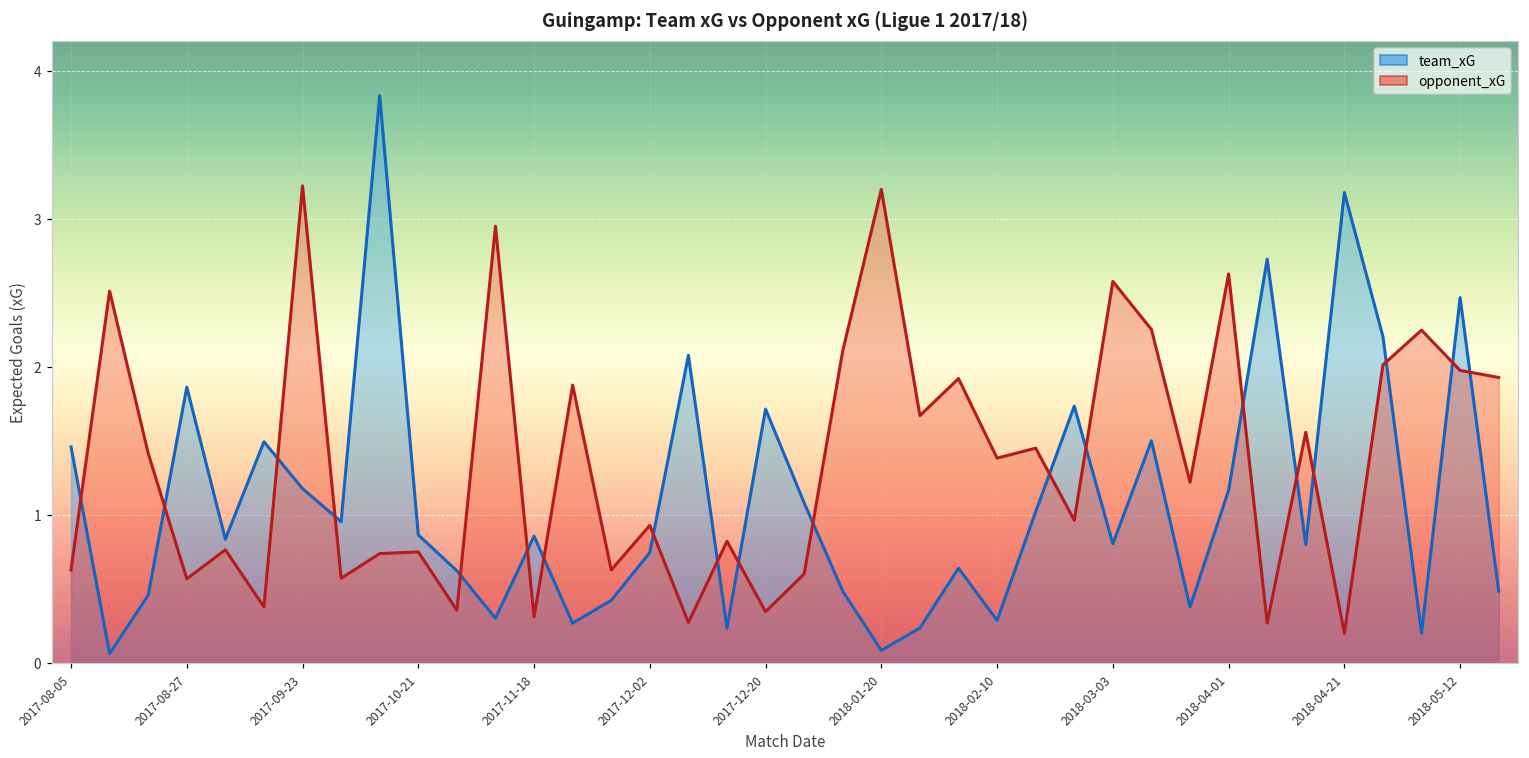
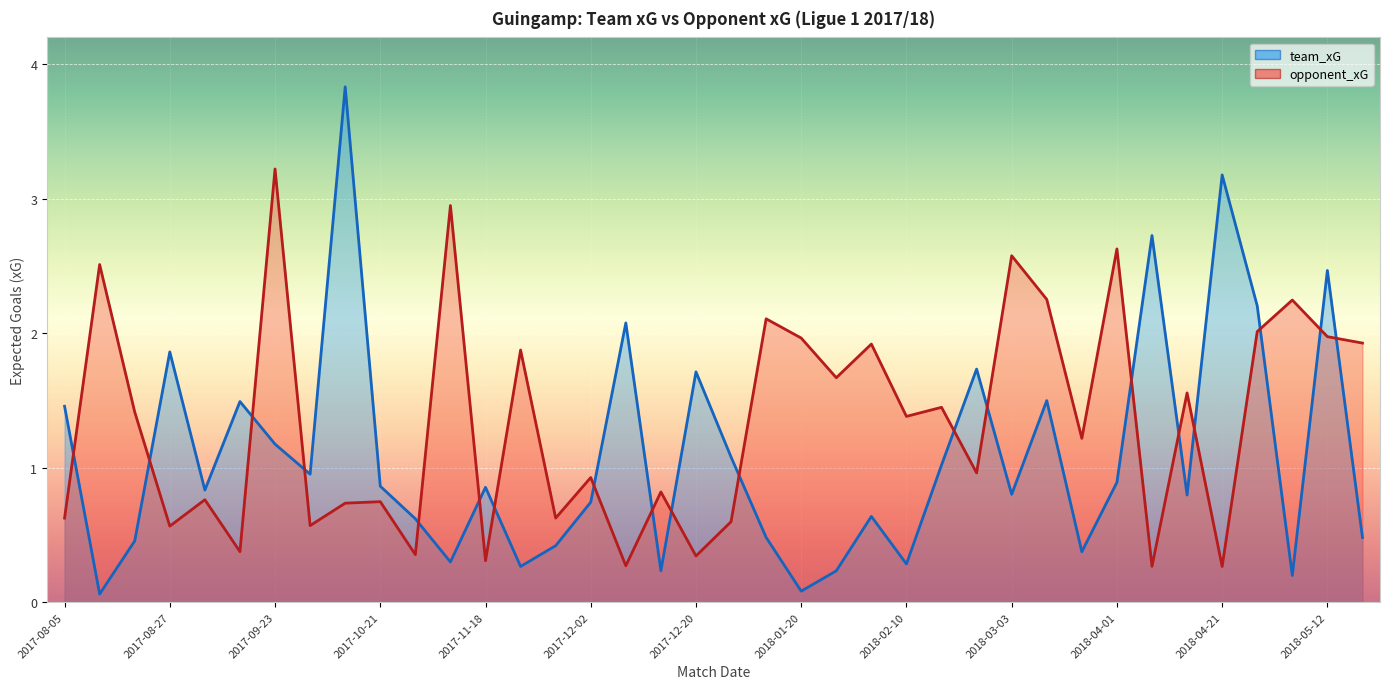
opponent_xG, 2018-01-20: 3.20 -> 1.96
team_xG, 2018-04-01: 1.16 -> 0.89
opponent_xG, 2018-04-21: 0.20 -> 0.27
